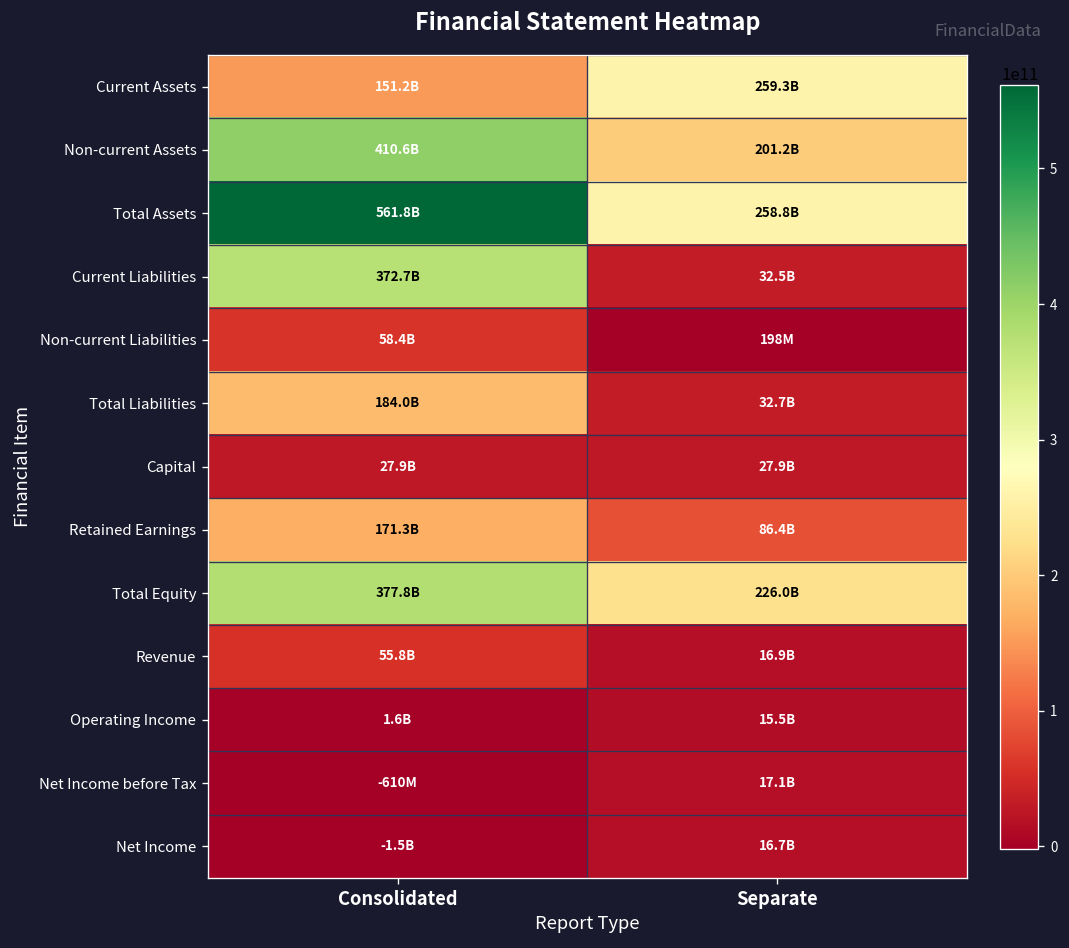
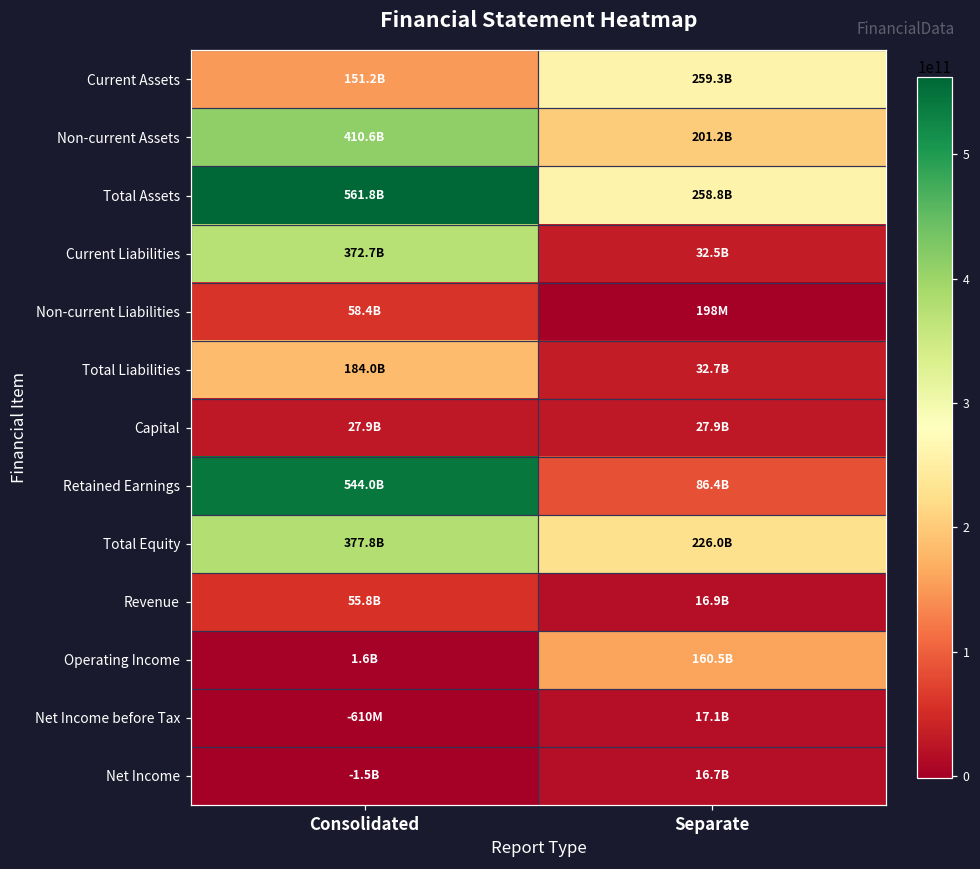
Retained Earnings, Consolidated: 171.3B -> 544.0B
Operating Income, Separate: 15.5B -> 160.5B
